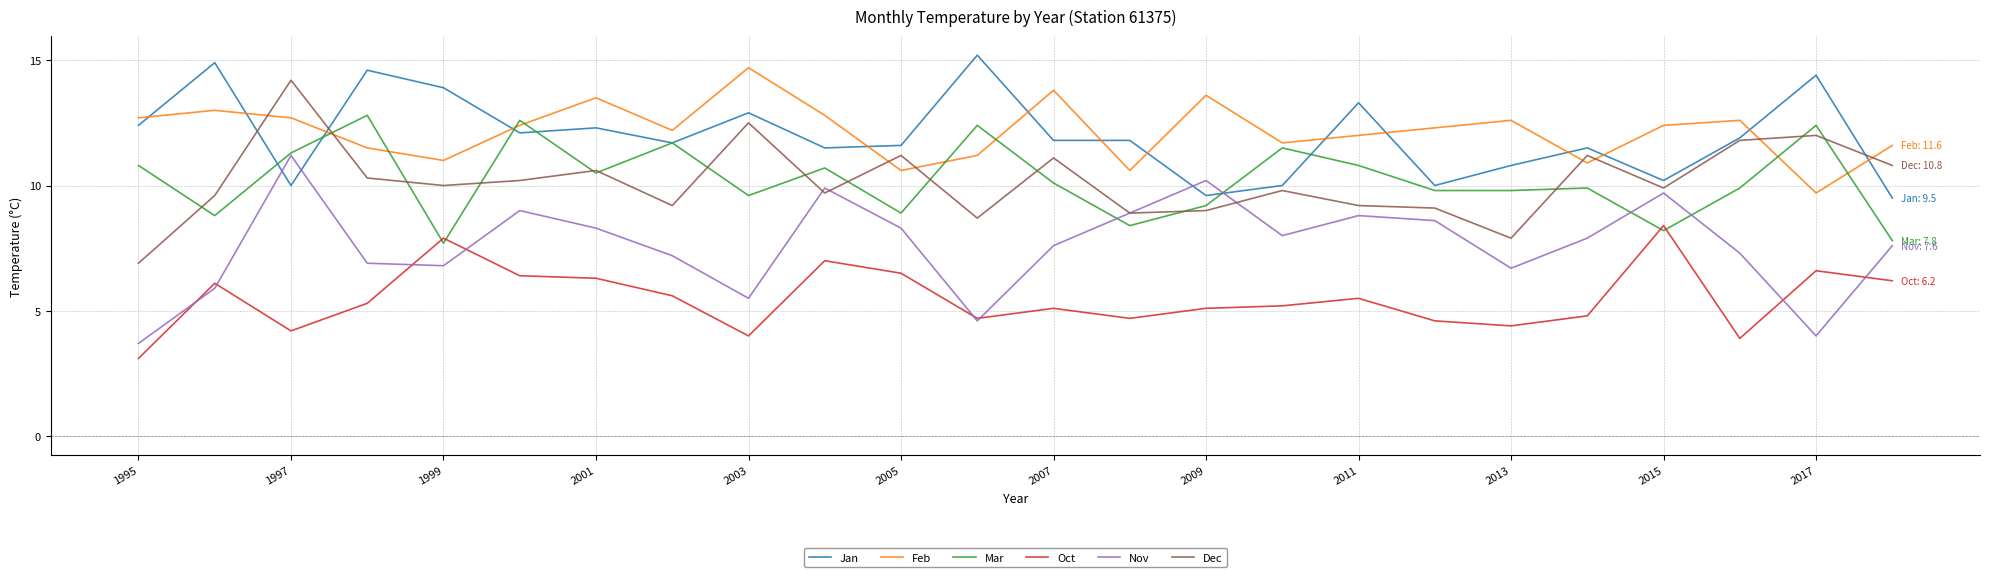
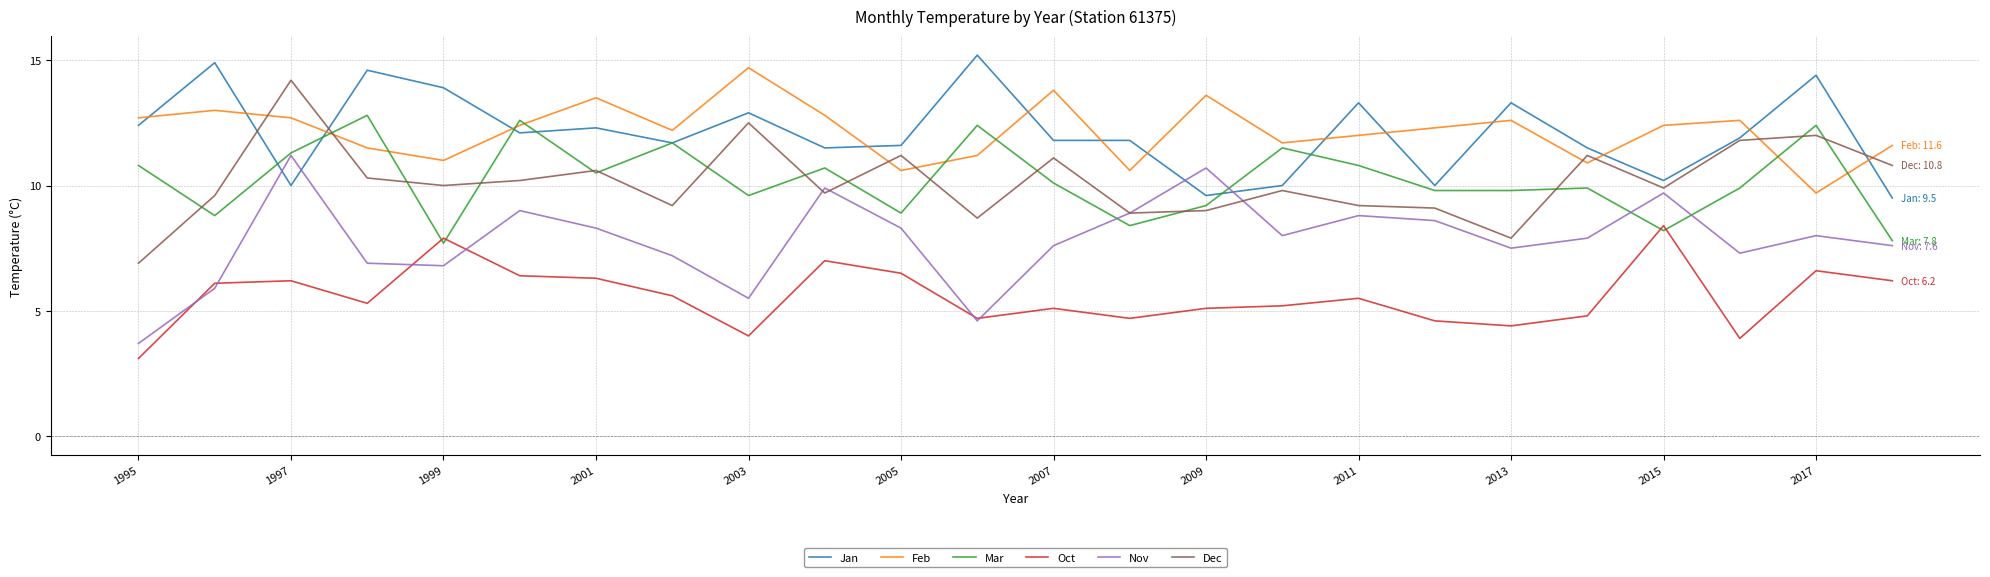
Oct, 1997: 4.2 -> 6.2
Nov, 2009: 10.2 -> 10.7
Jan, 2013: 10.8 -> 13.3
Nov, 2013: 6.7 -> 7.5
Nov, 2017: 4 -> 8
